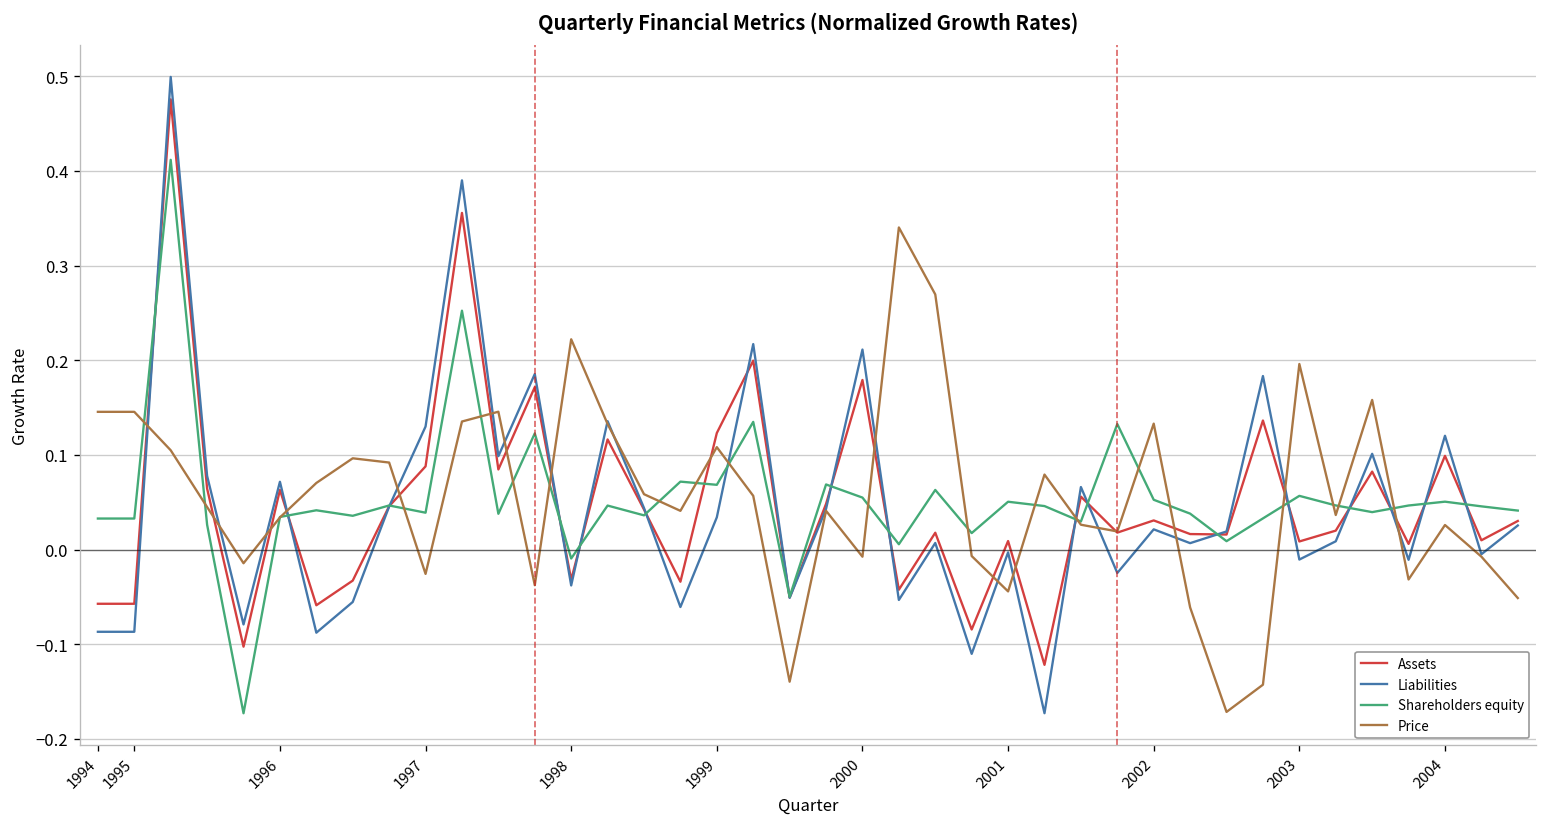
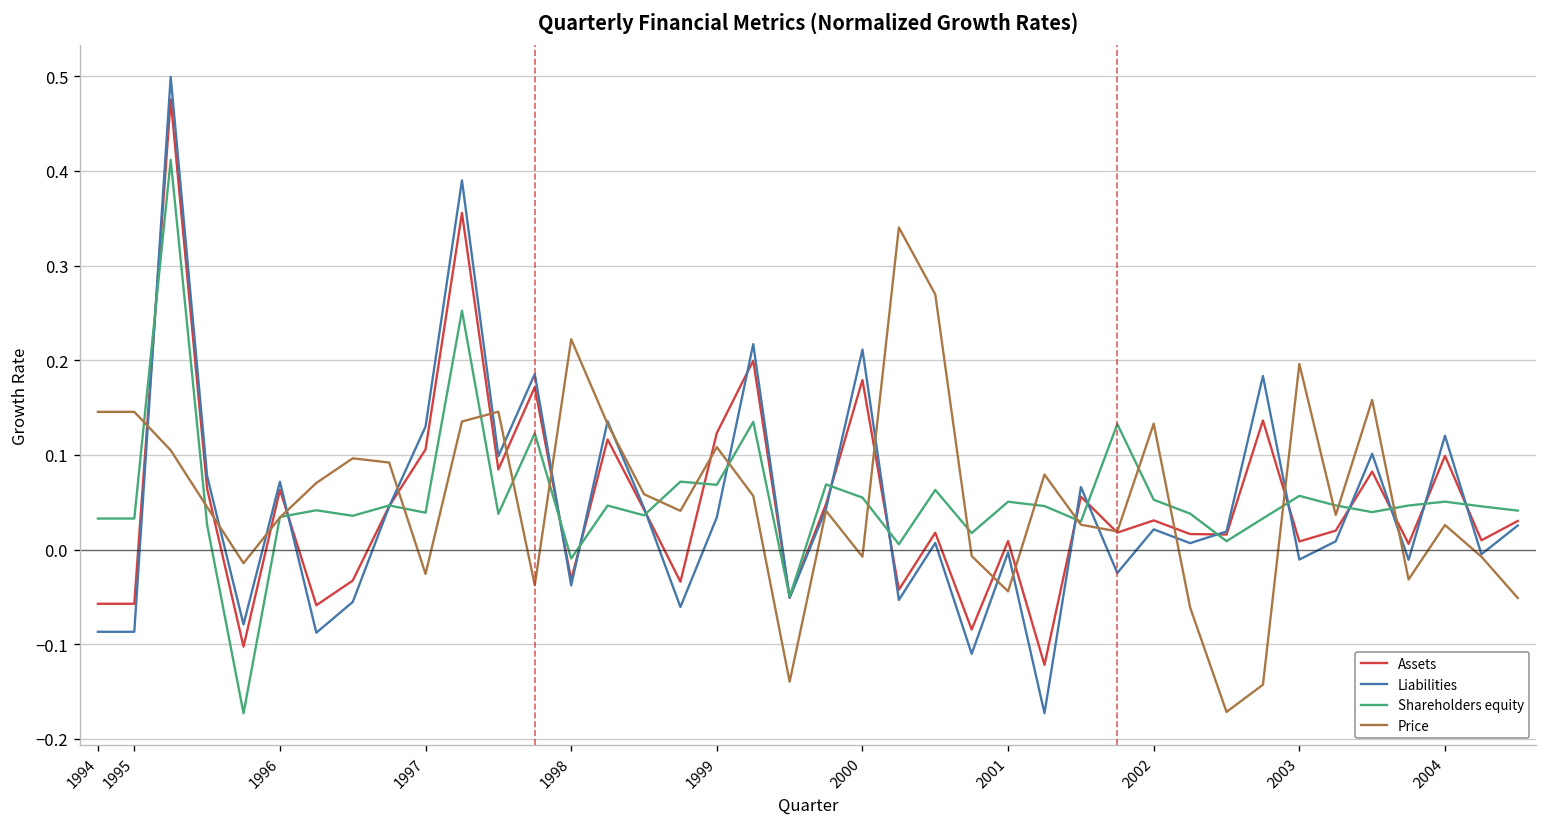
Assets, 1997: 0.09 -> 0.11
